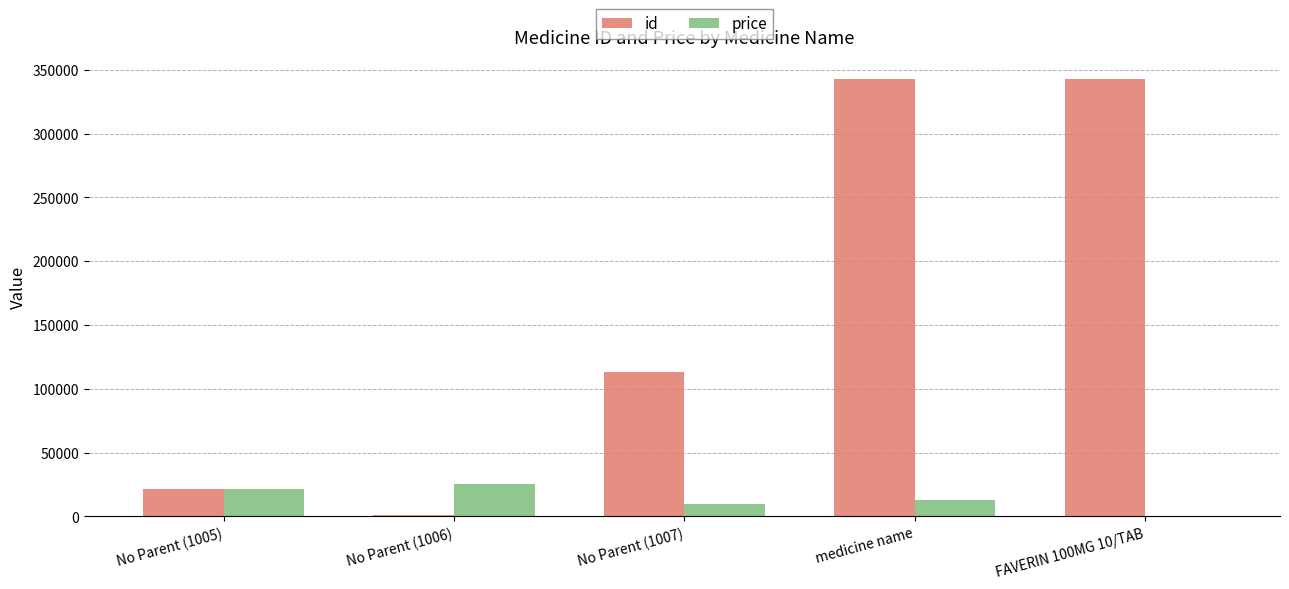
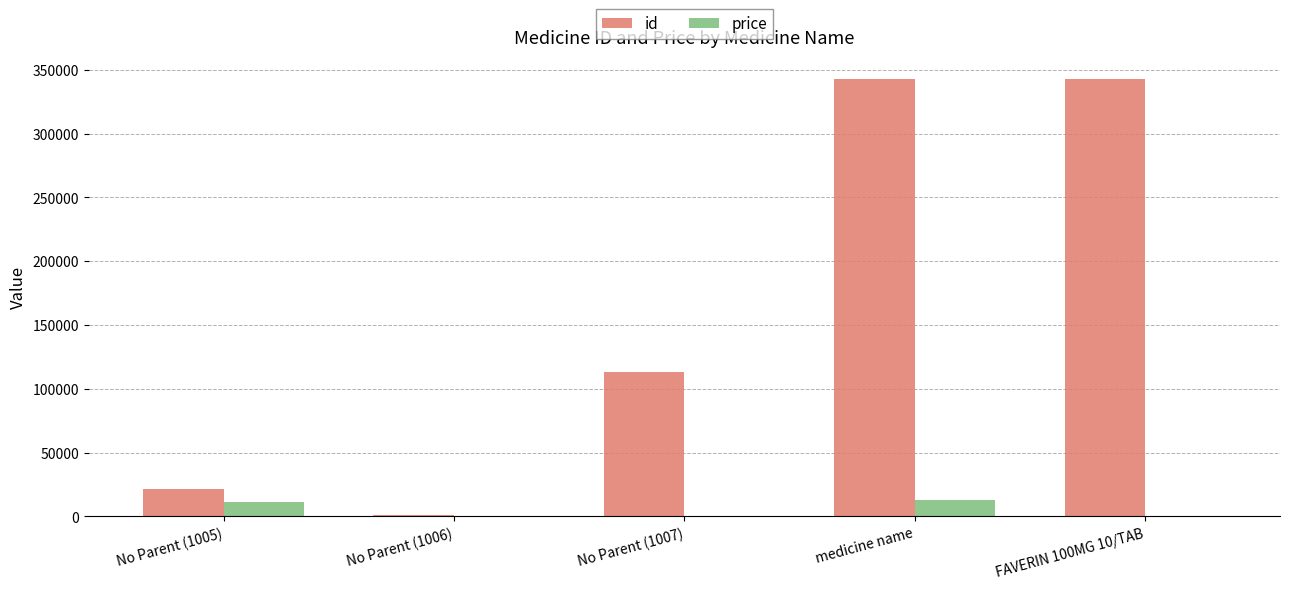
price, No Parent (1005): 21000 -> 11000
price, No Parent (1006): 25000 -> 0
price, No Parent (1007): 9000 -> 0
